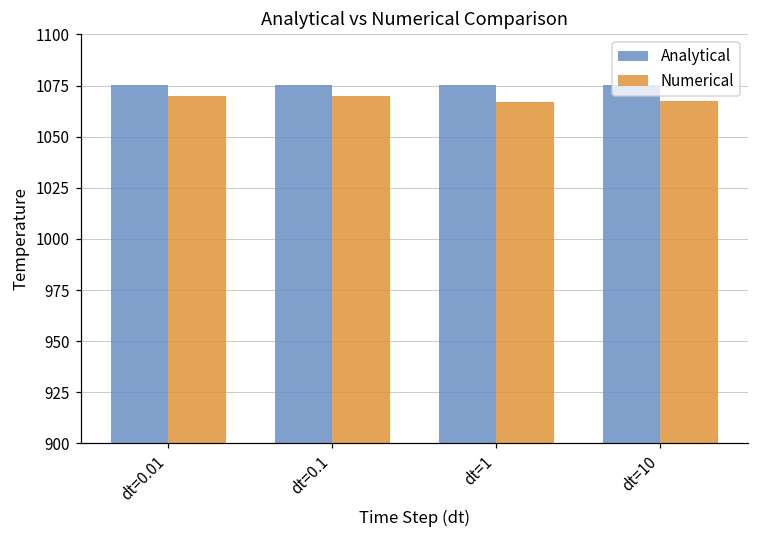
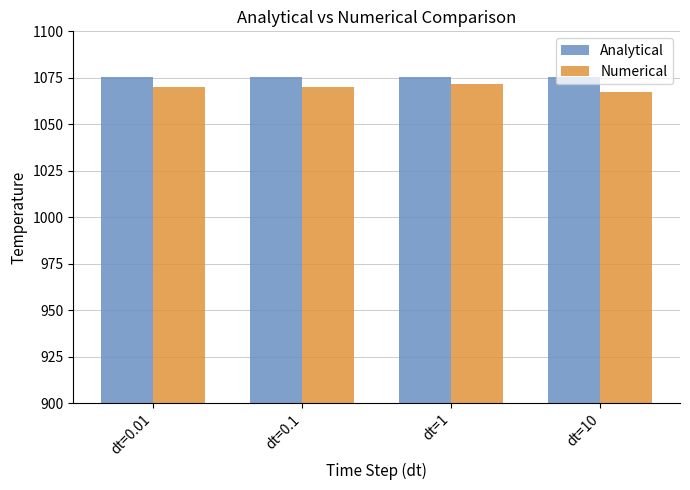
Numerical, dt=1: 1067 -> 1072
